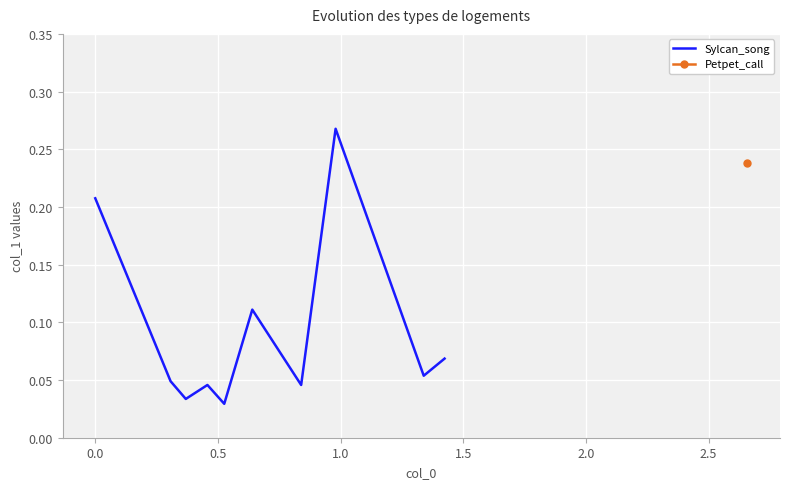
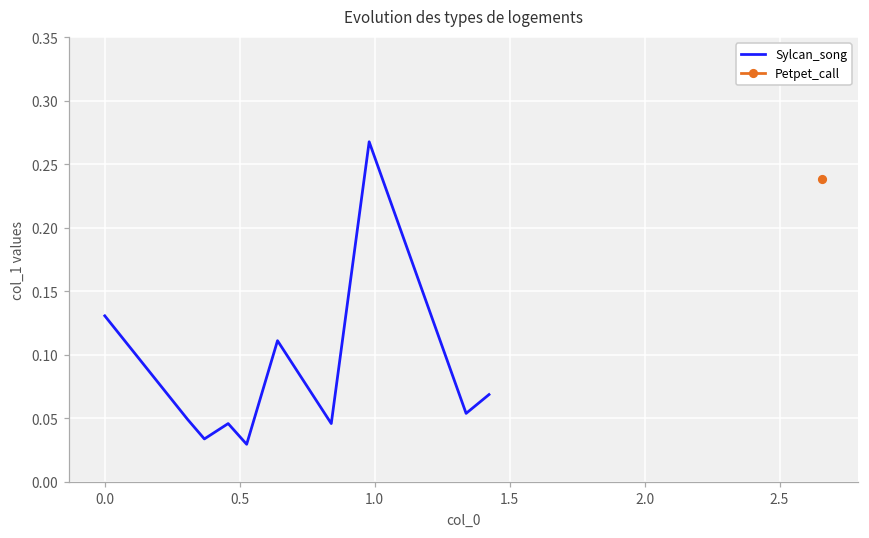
Sylcan_song, 0.0: 0.208 -> 0.131
